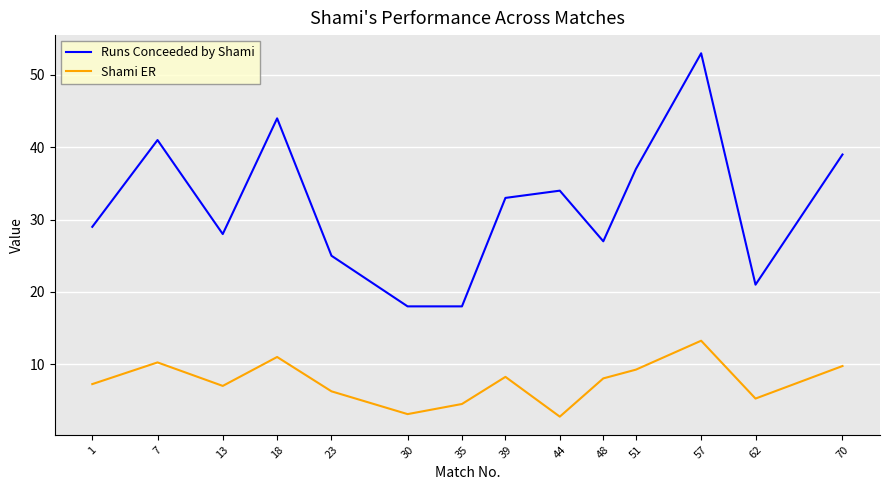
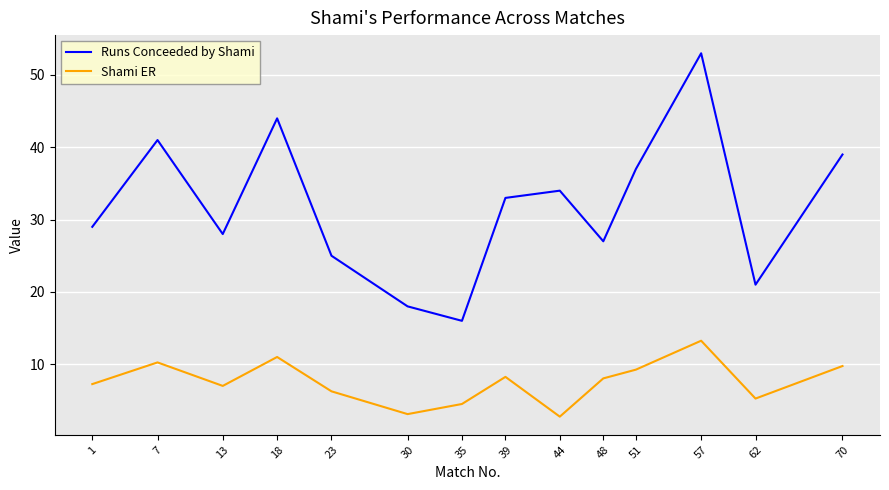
Runs Conceeded by Shami, 35: 18 -> 16
